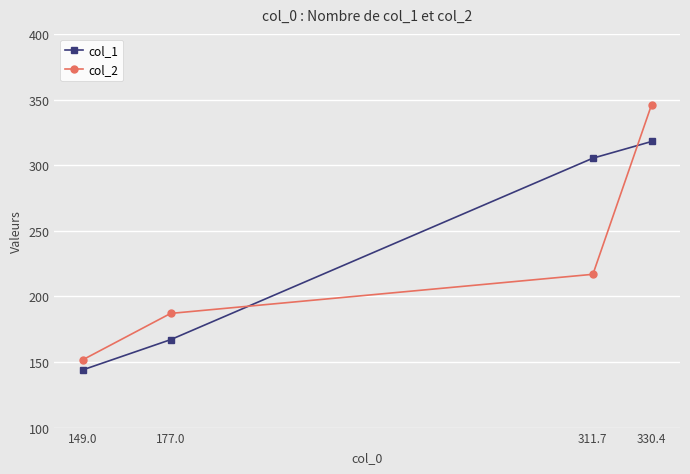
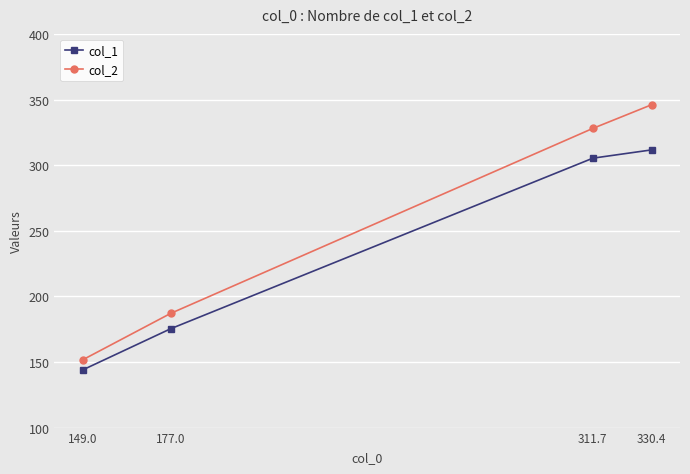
col_1, 177.0: 167 -> 175
col_2, 311.7: 217 -> 328
col_1, 330.4: 318 -> 312
